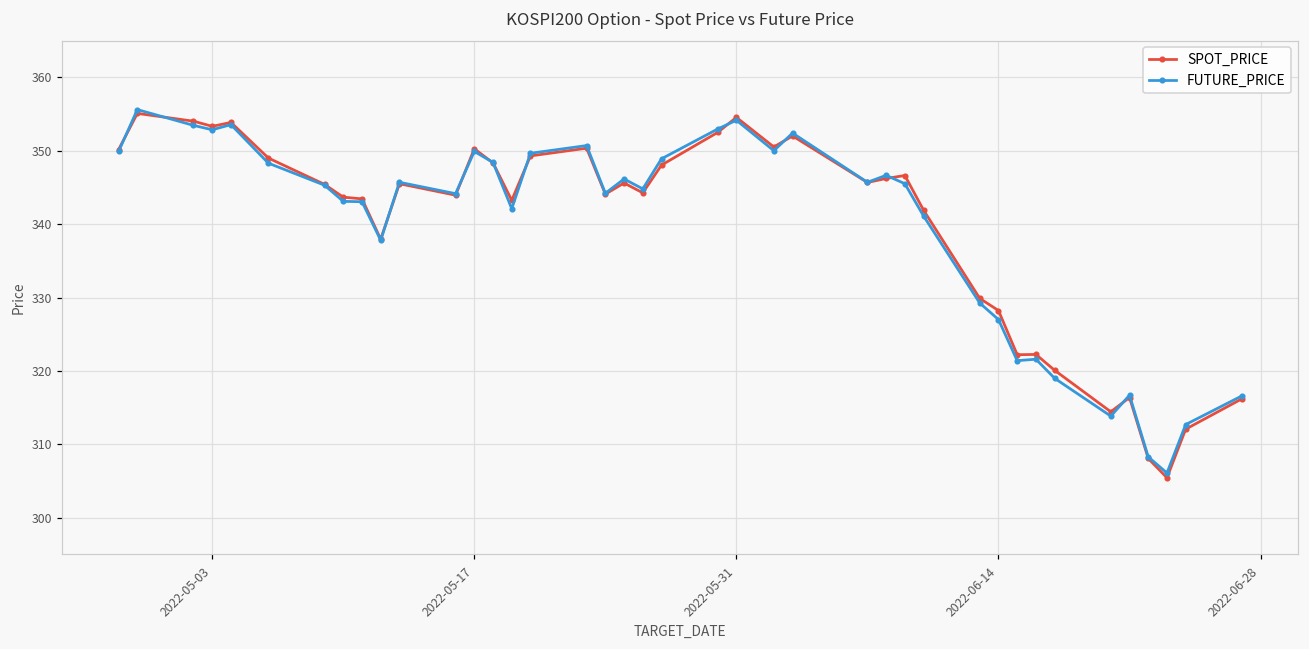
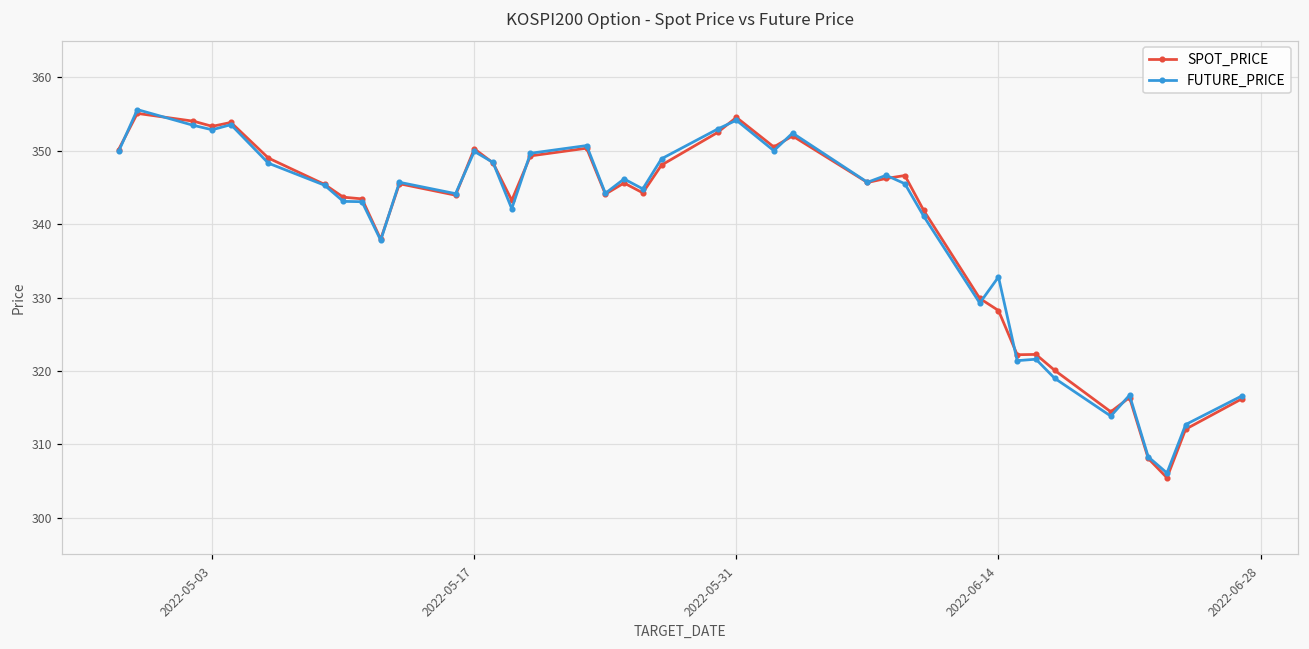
FUTURE_PRICE, 2022-06-14: 327 -> 333
